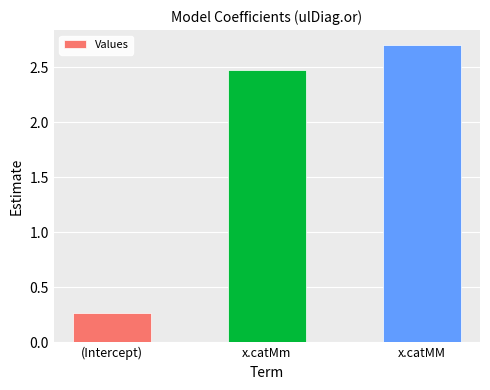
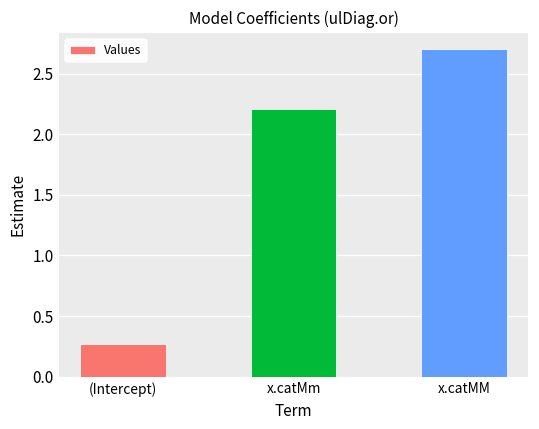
x.catMm: 2.47 -> 2.21
